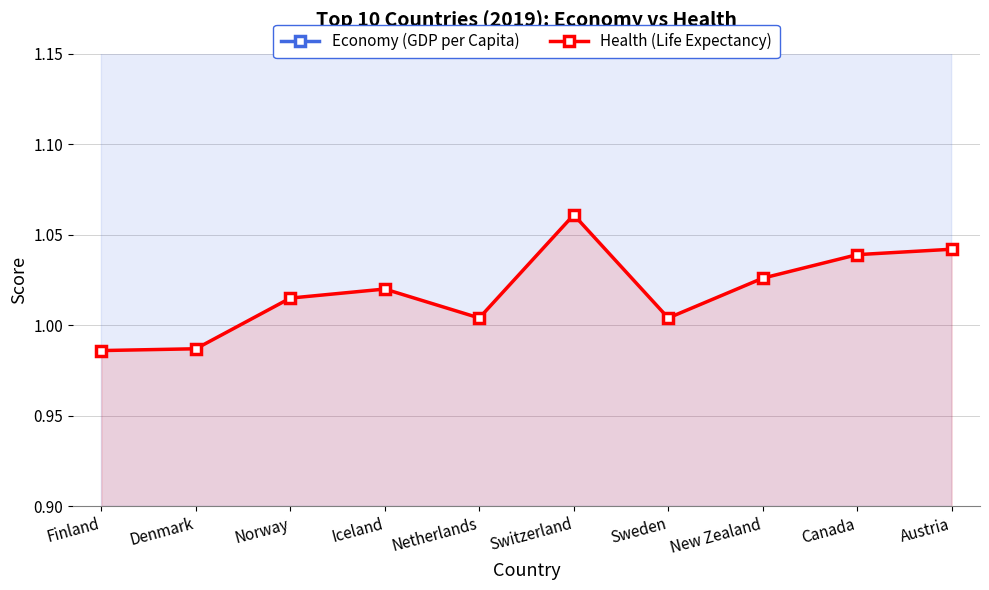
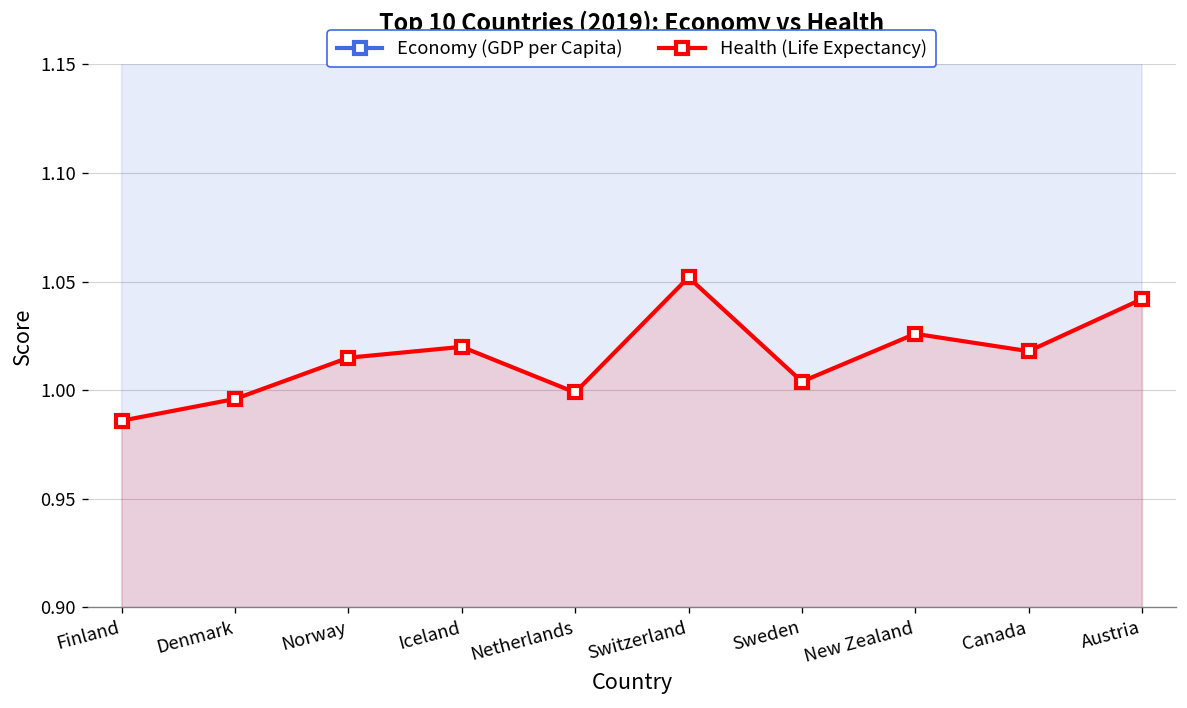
Health (Life Expectancy), Denmark: 0.987 -> 0.996
Health (Life Expectancy), Netherlands: 1.004 -> 0.999
Health (Life Expectancy), Switzerland: 1.061 -> 1.052
Health (Life Expectancy), Canada: 1.039 -> 1.018
